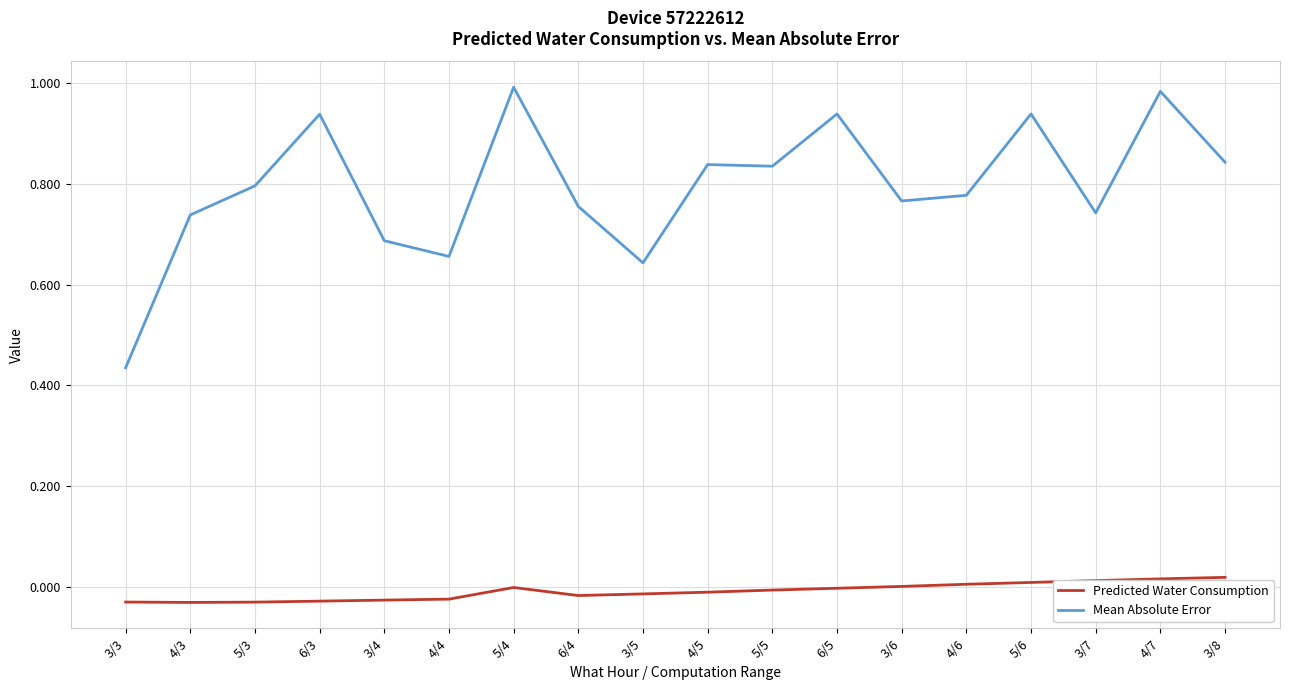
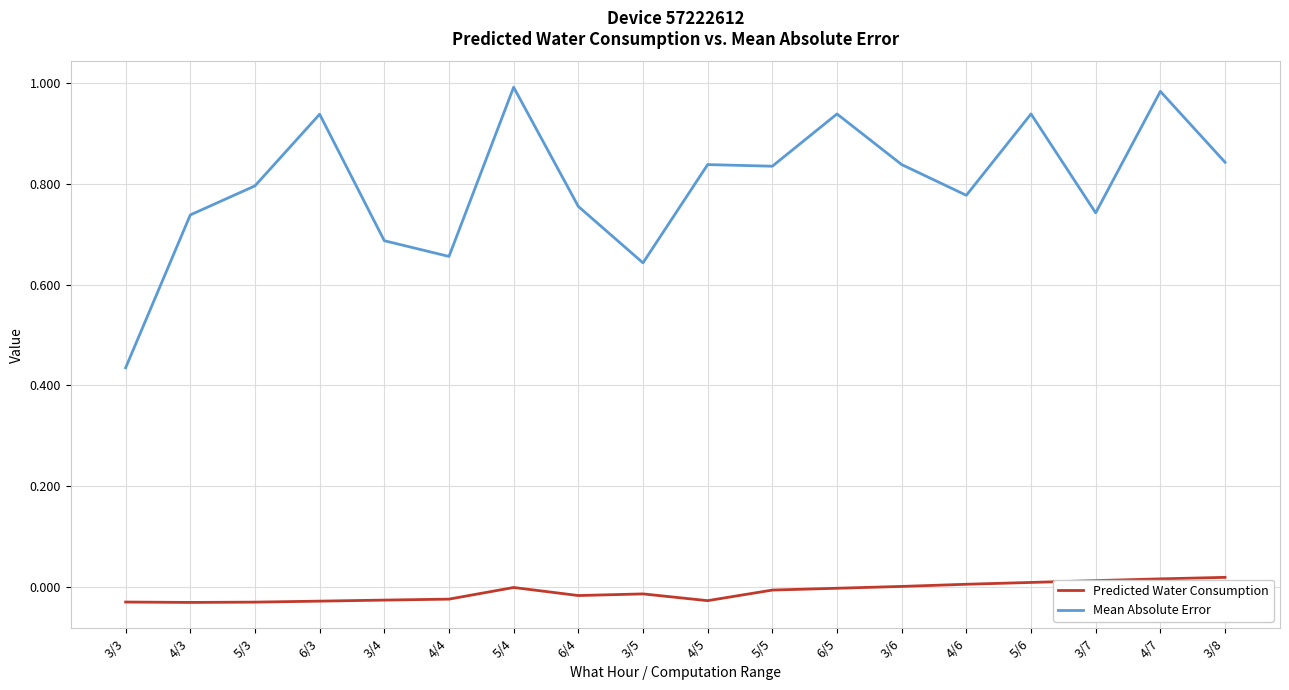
Predicted Water Consumption, 4/5: -0.01 -> -0.03
Mean Absolute Error, 3/6: 0.77 -> 0.84
